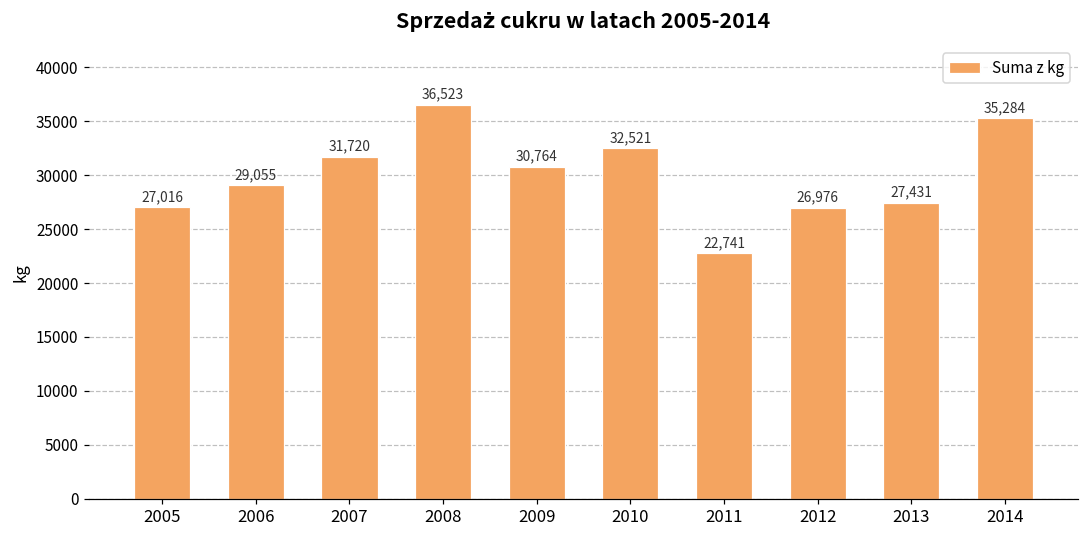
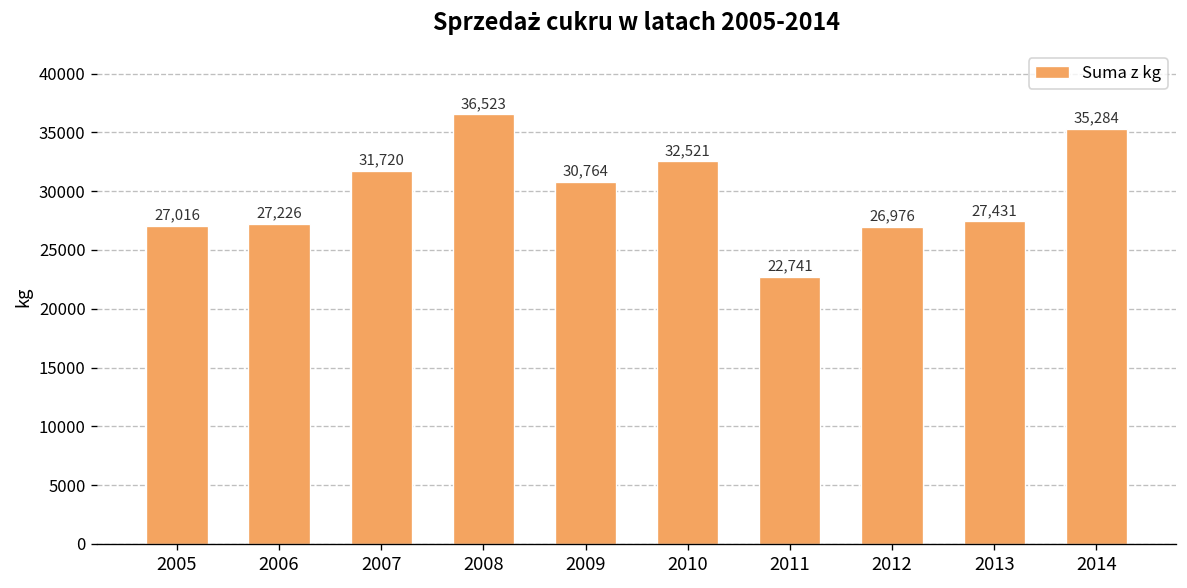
2006: 29,055 -> 27,226
